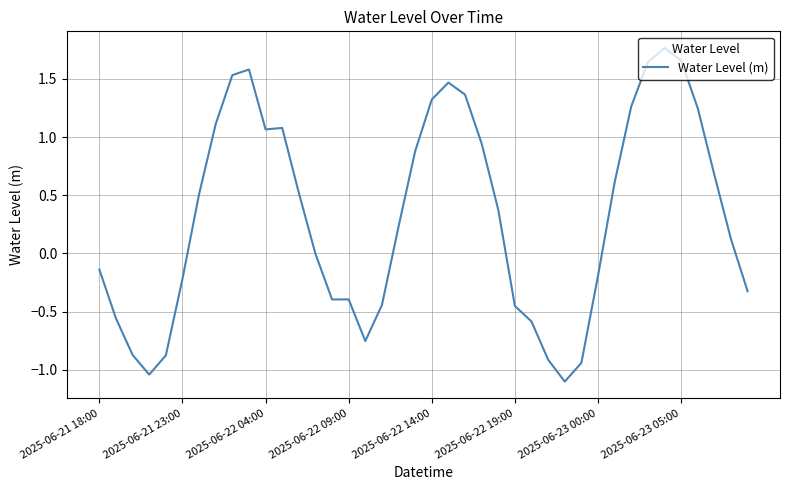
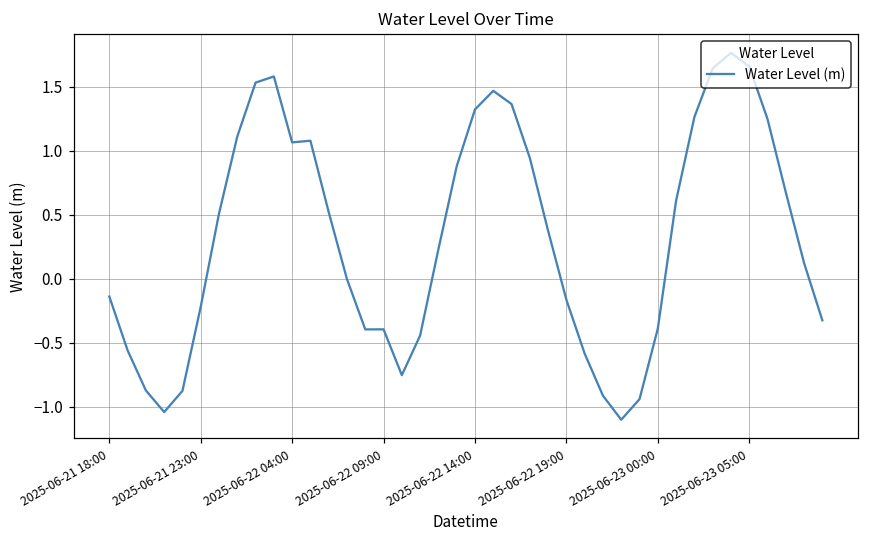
2025-06-22 19:00: -0.45 -> -0.16
2025-06-23 00:00: -0.19 -> -0.39
